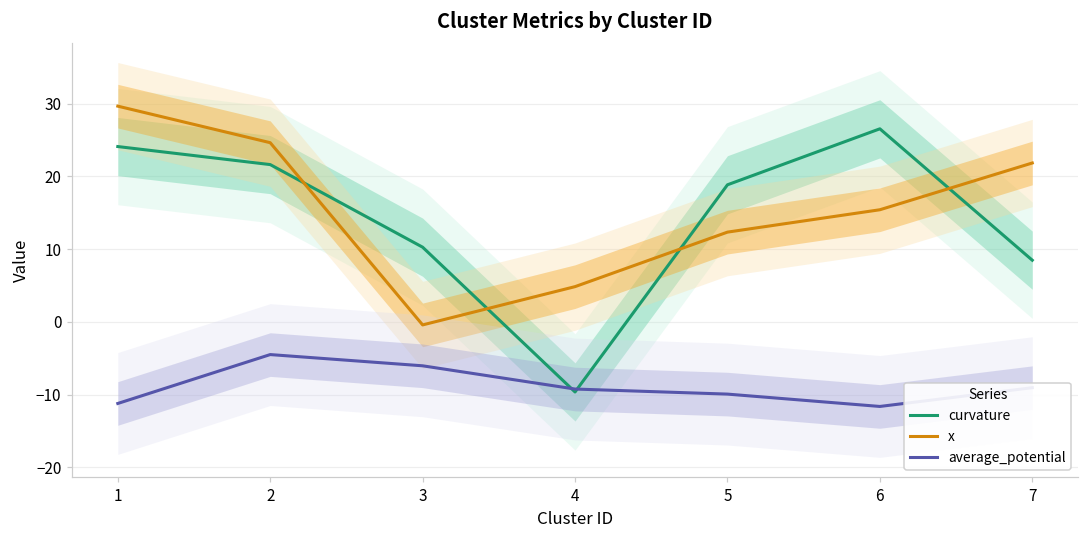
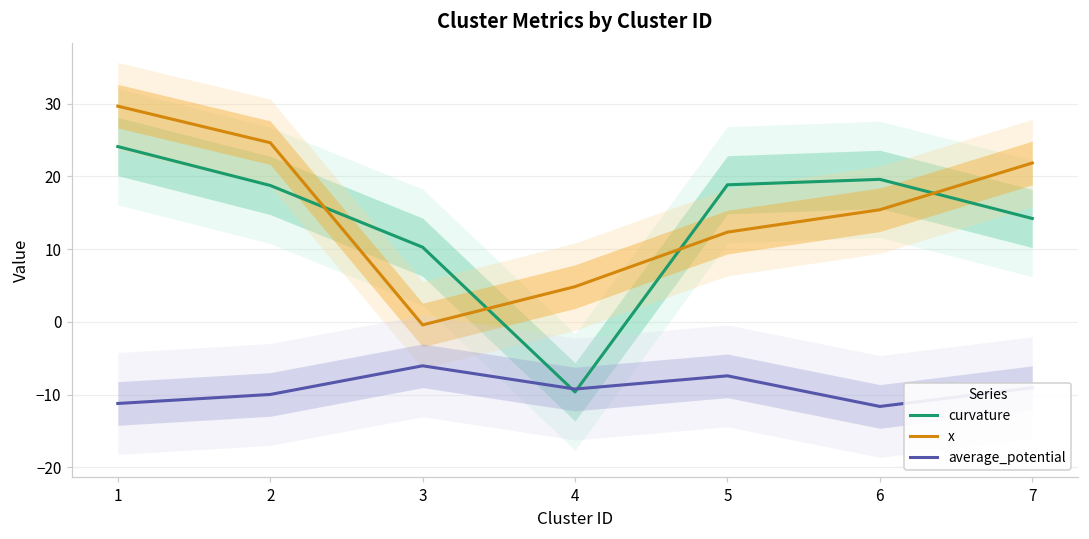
curvature, 2: 22 -> 19
average_potential, 2: -4 -> -10
average_potential, 5: -10 -> -7
curvature, 6: 27 -> 20
curvature, 7: 8 -> 14
